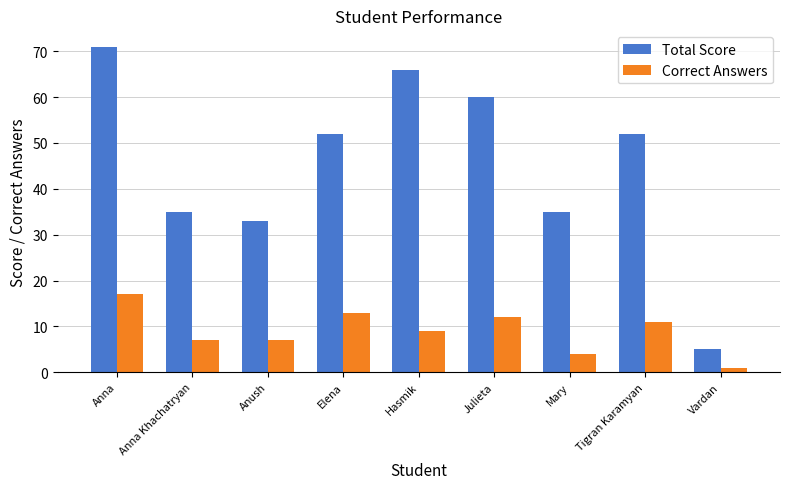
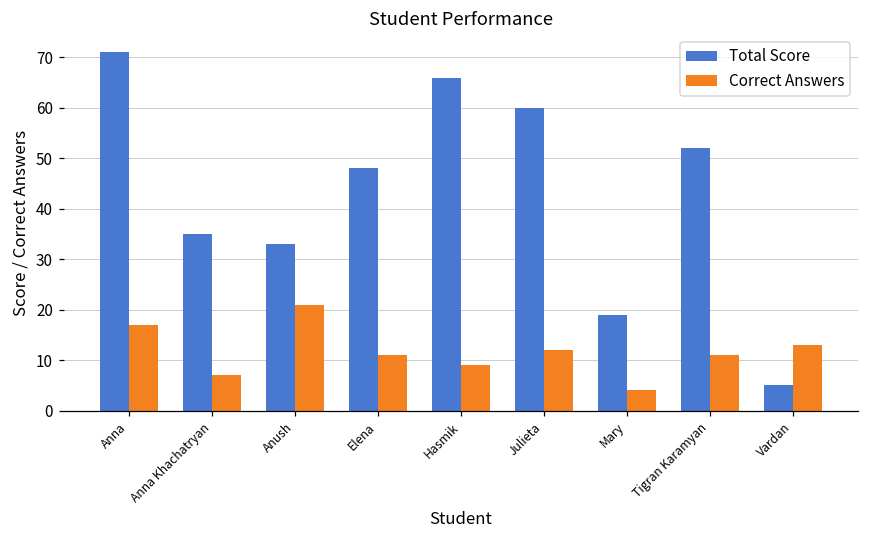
Correct Answers, Anush: 7 -> 21
Total Score, Elena: 52 -> 48
Correct Answers, Elena: 13 -> 11
Total Score, Mary: 35 -> 19
Correct Answers, Vardan: 1 -> 13
